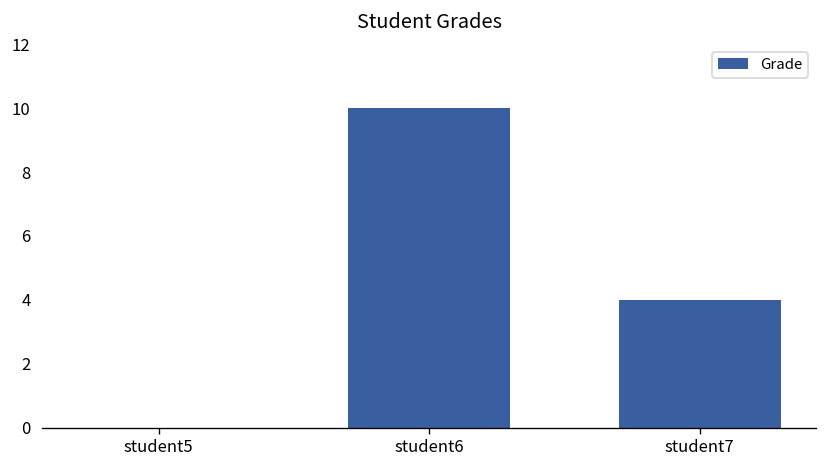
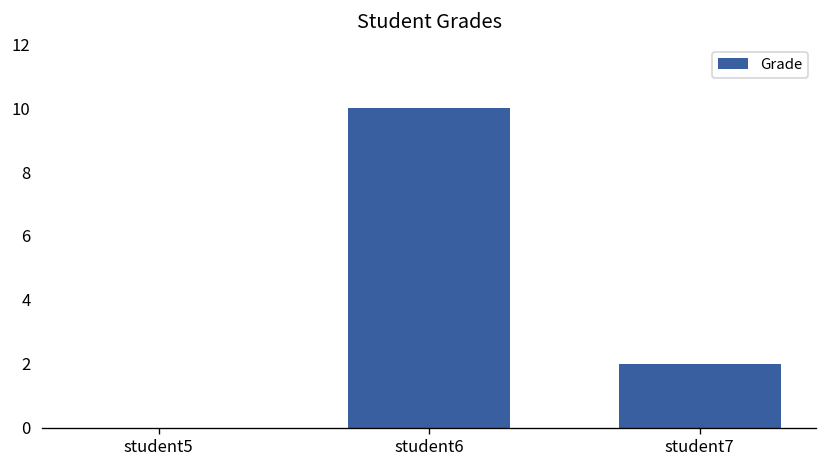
student7: 4 -> 2
